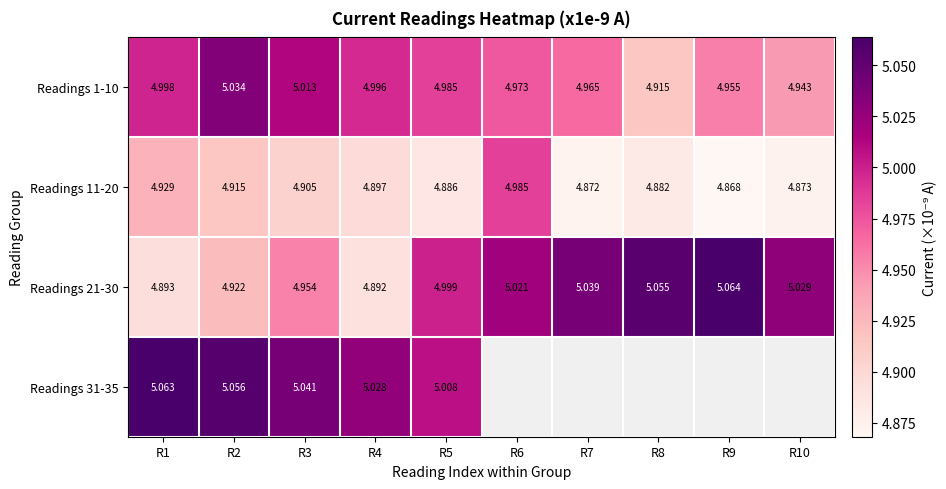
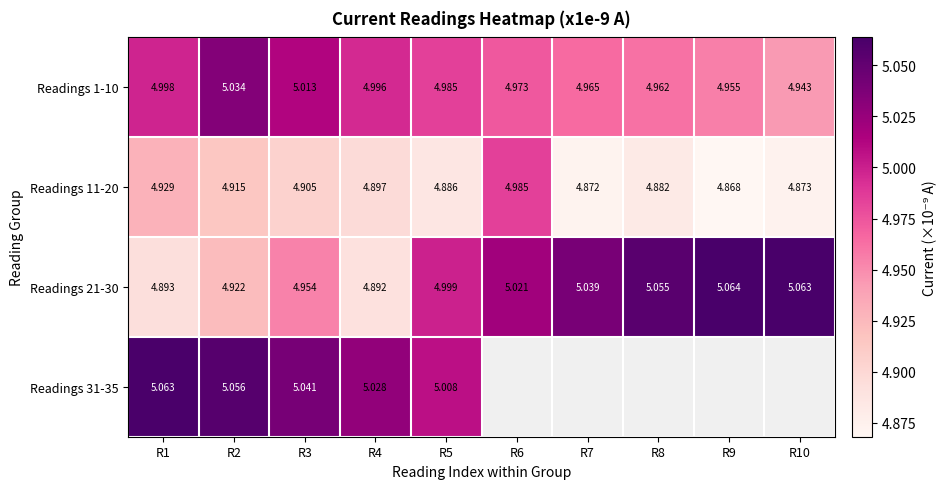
Readings 1-10, R8: 4.915 -> 4.962
Readings 21-30, R10: 5.029 -> 5.063
